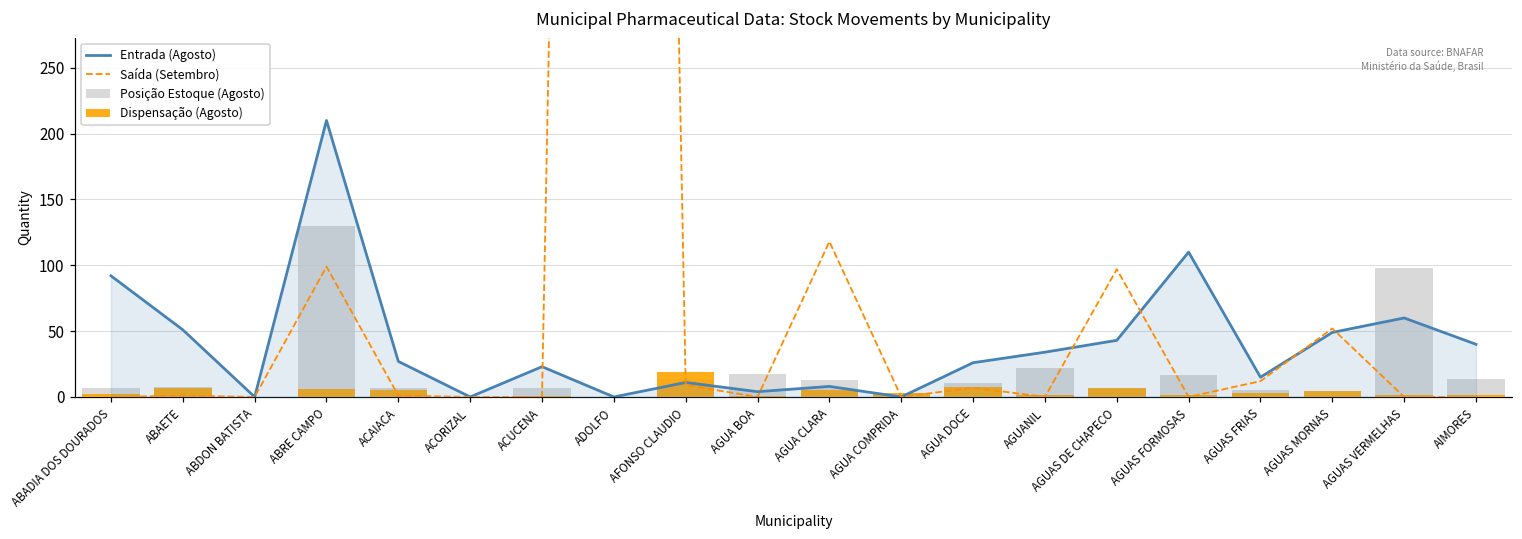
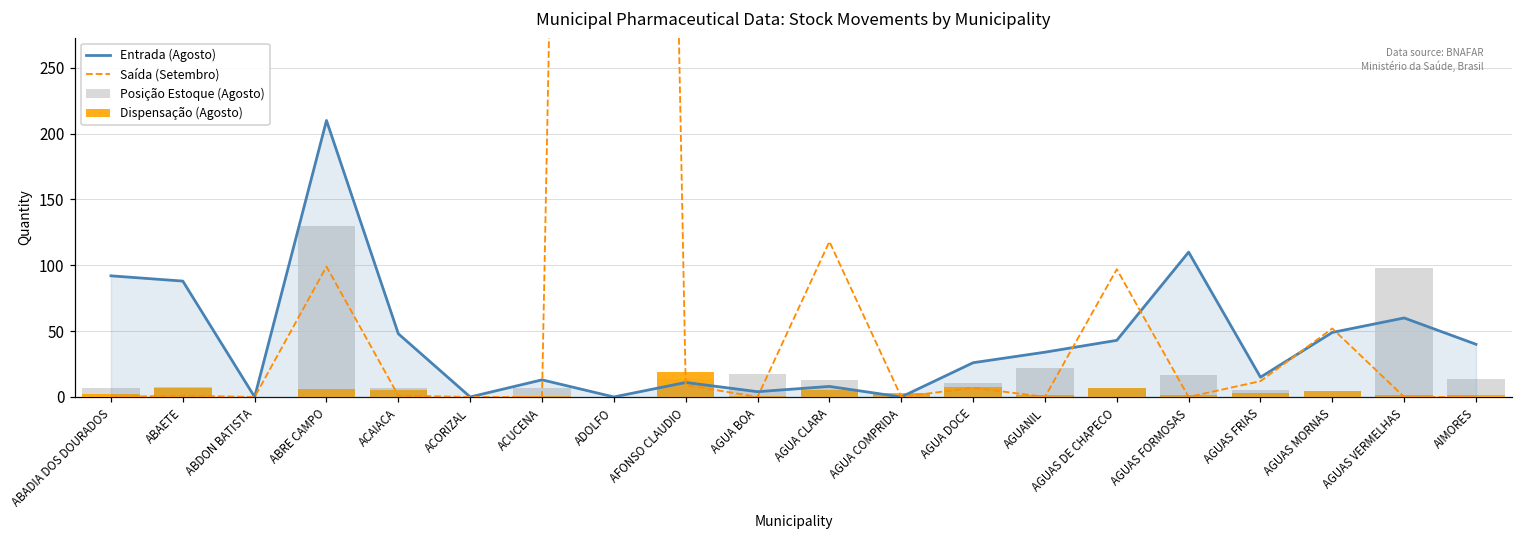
Entrada (Agosto), ABAETE: 51 -> 88
Entrada (Agosto), ACAIACA: 27 -> 48
Entrada (Agosto), ACUCENA: 23 -> 13
